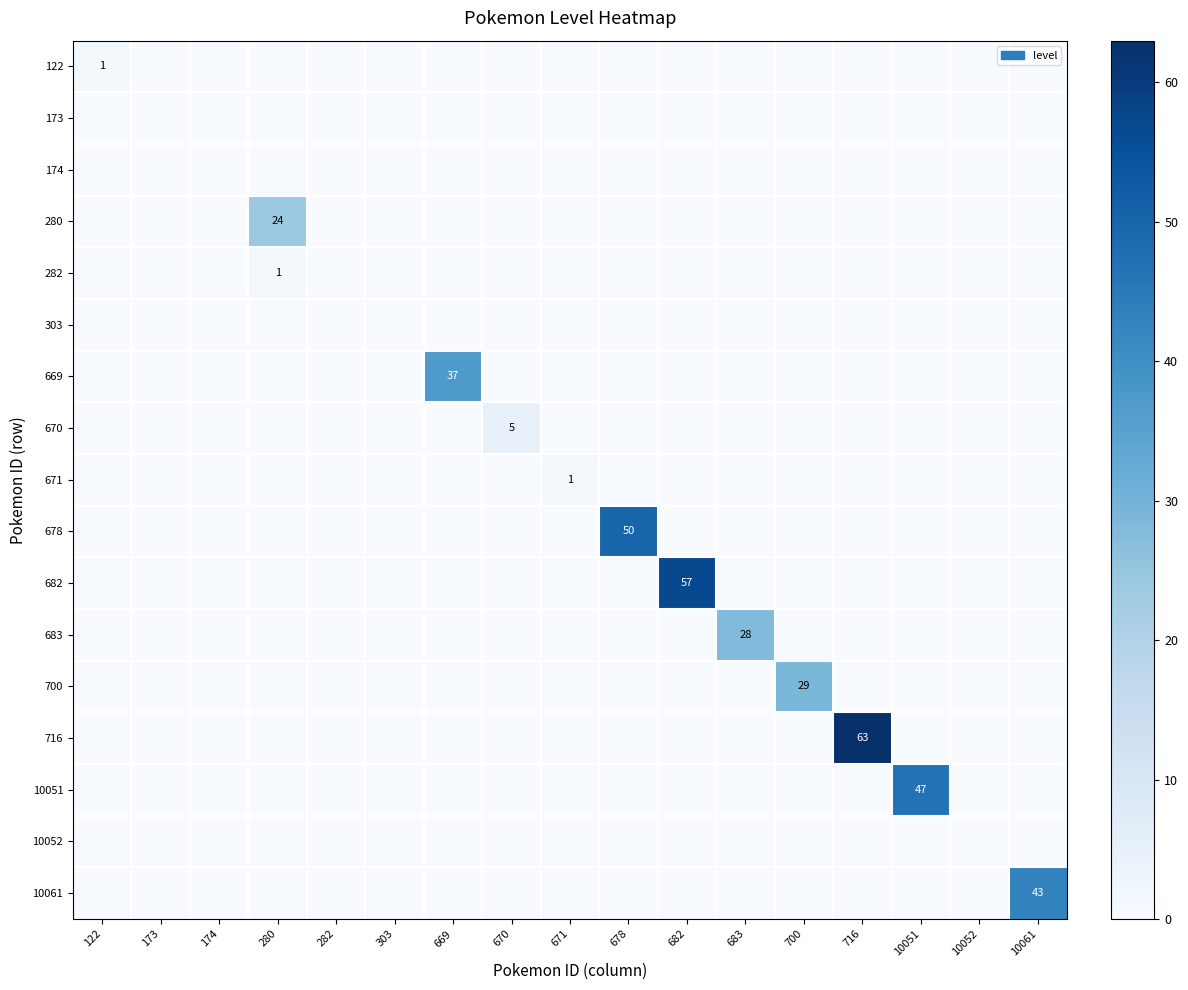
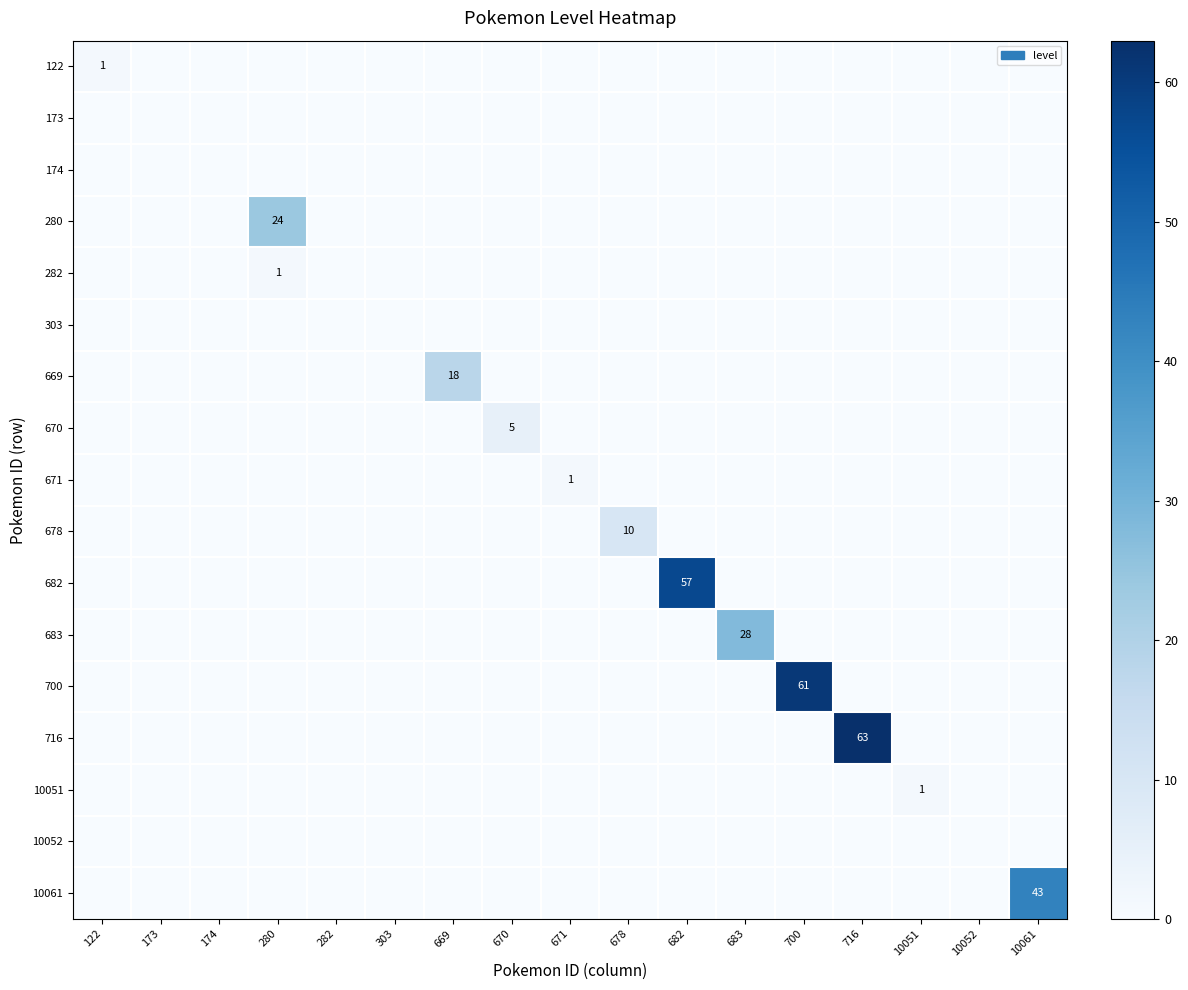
669, 669: 37 -> 18
678, 678: 50 -> 10
700, 700: 29 -> 61
10051, 10051: 47 -> 1
